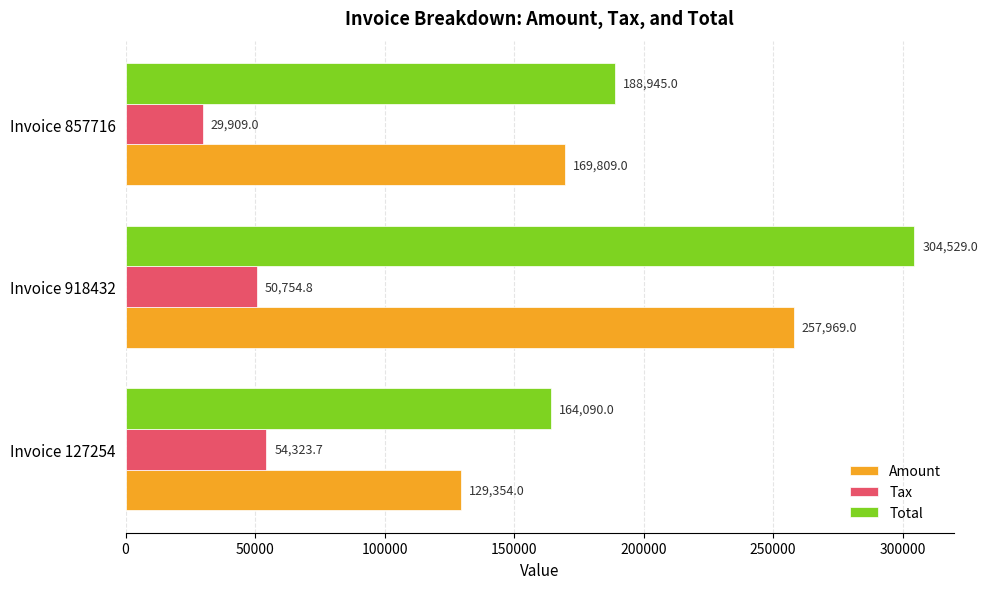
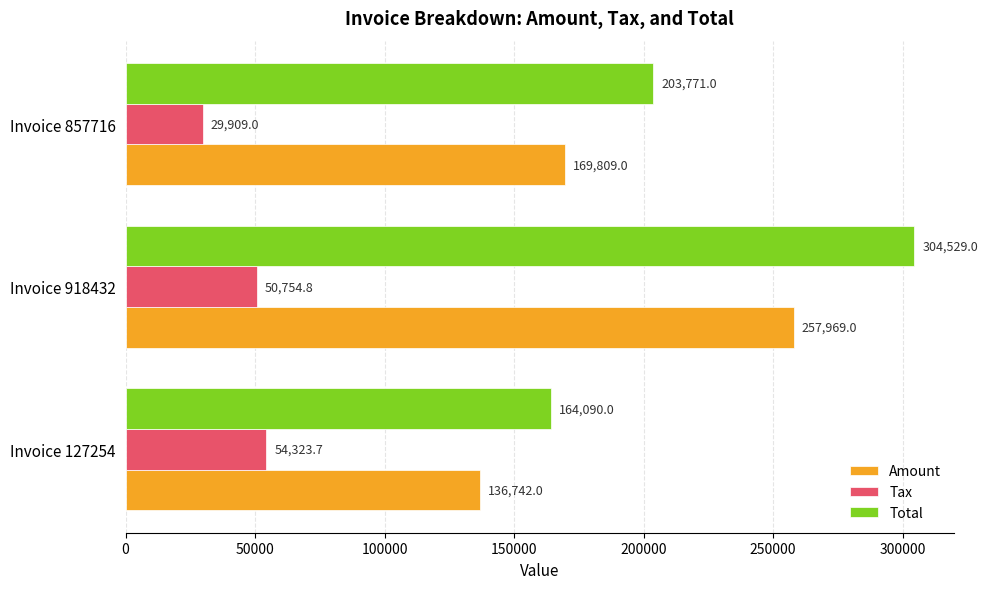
Total, Invoice 857716: 188,945.0 -> 203,771.0
Amount, Invoice 127254: 129,354.0 -> 136,742.0
